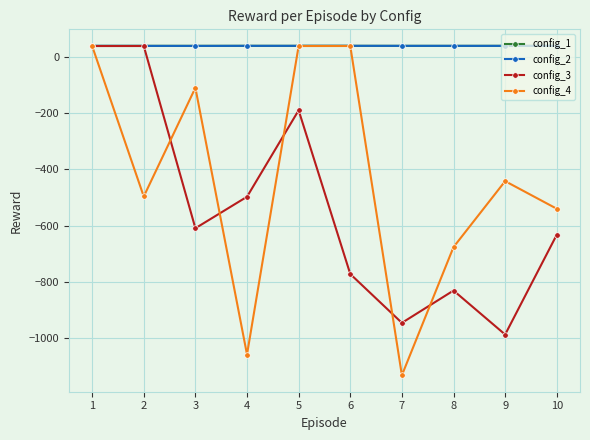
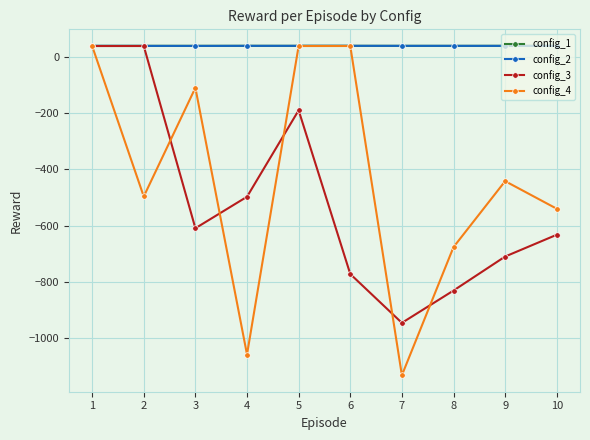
config_3, 9: -990 -> -710
